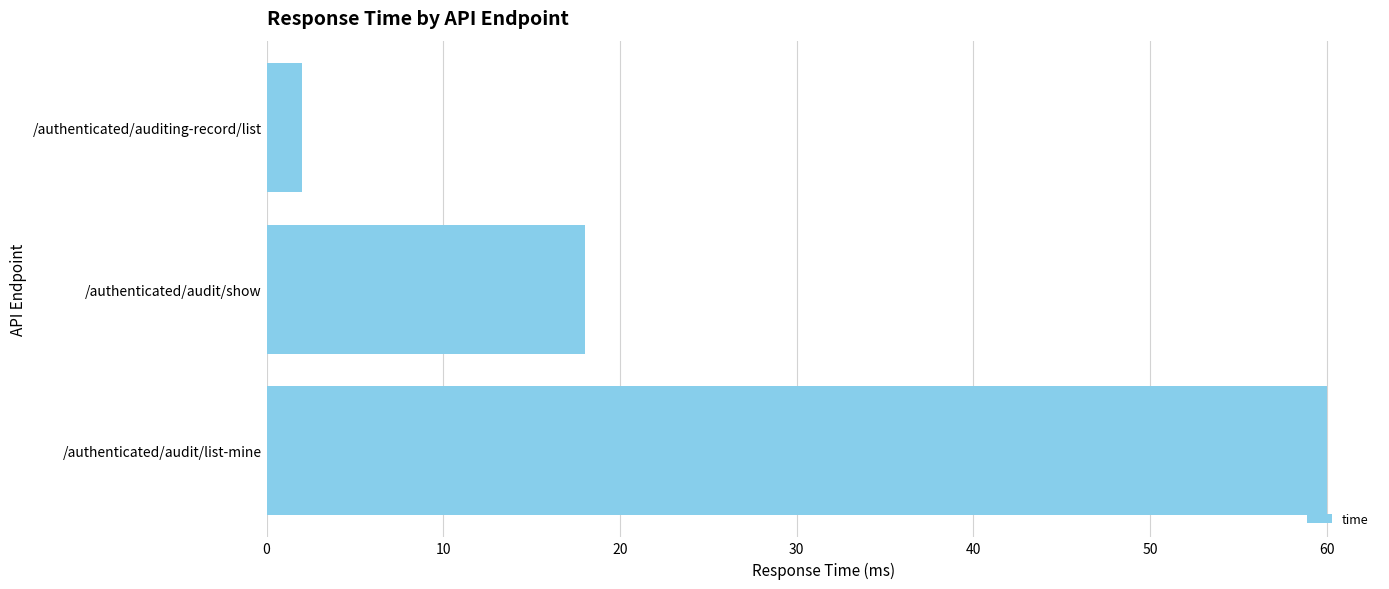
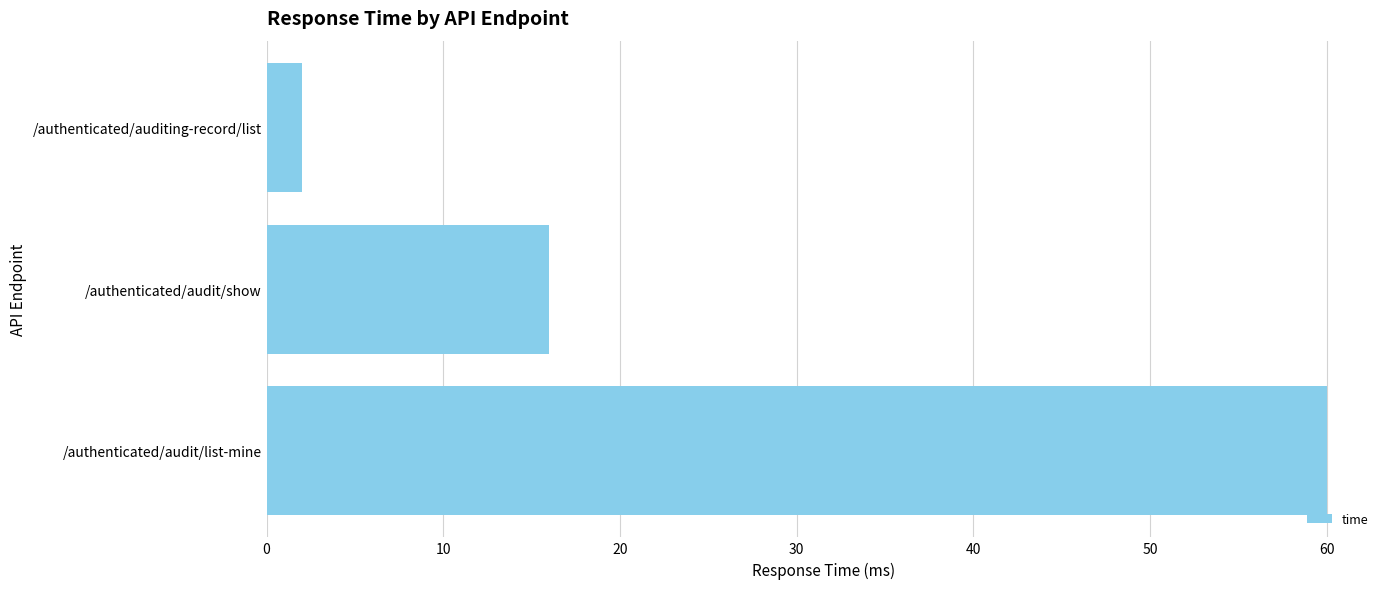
/authenticated/audit/show: 18 -> 16
